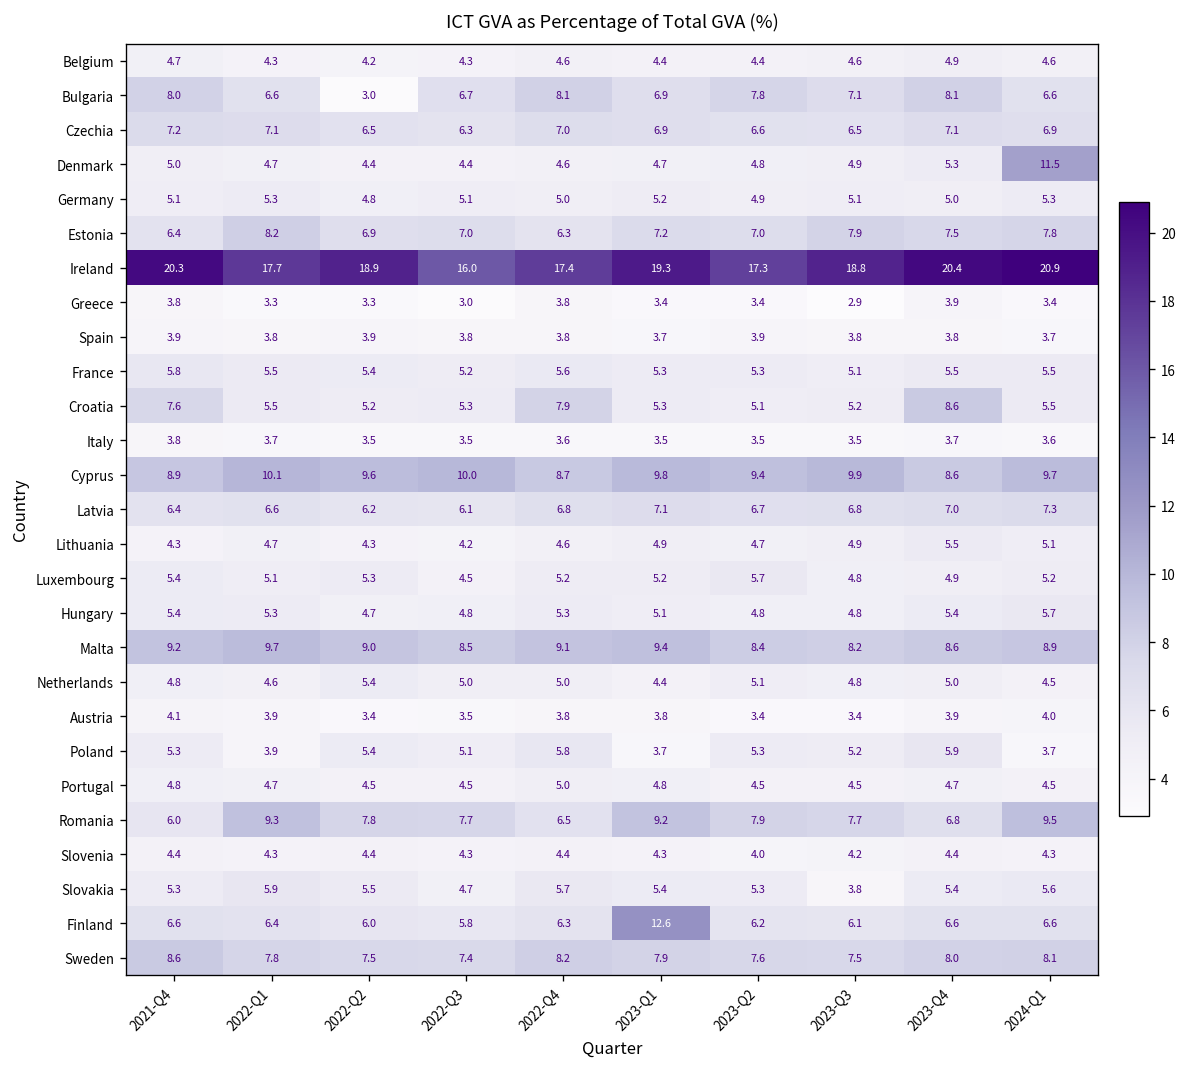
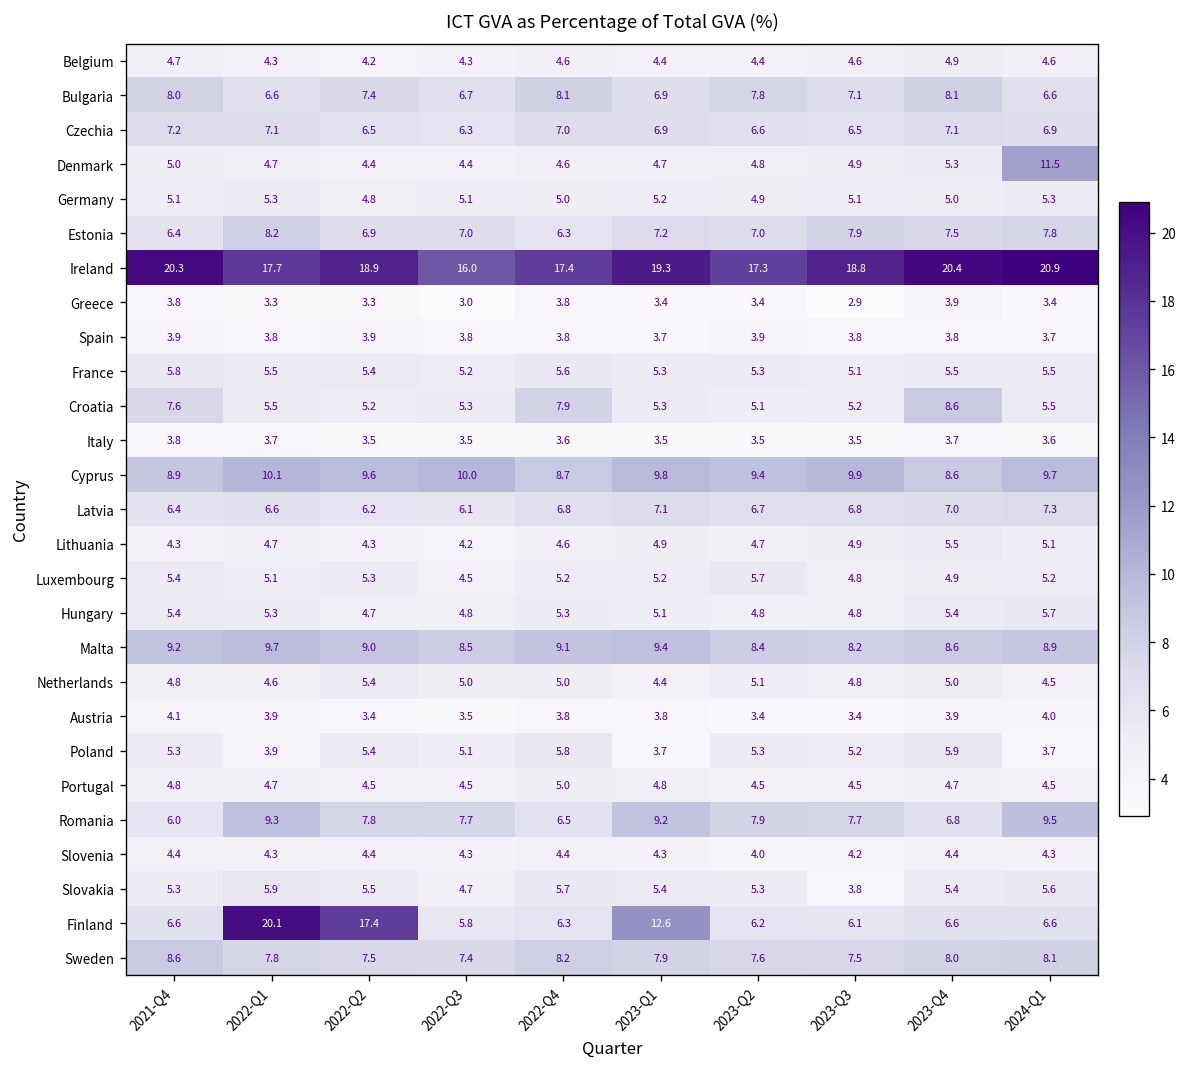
Bulgaria, 2022-Q2: 3.0 -> 7.4
Finland, 2022-Q1: 6.4 -> 20.1
Finland, 2022-Q2: 6.0 -> 17.4
